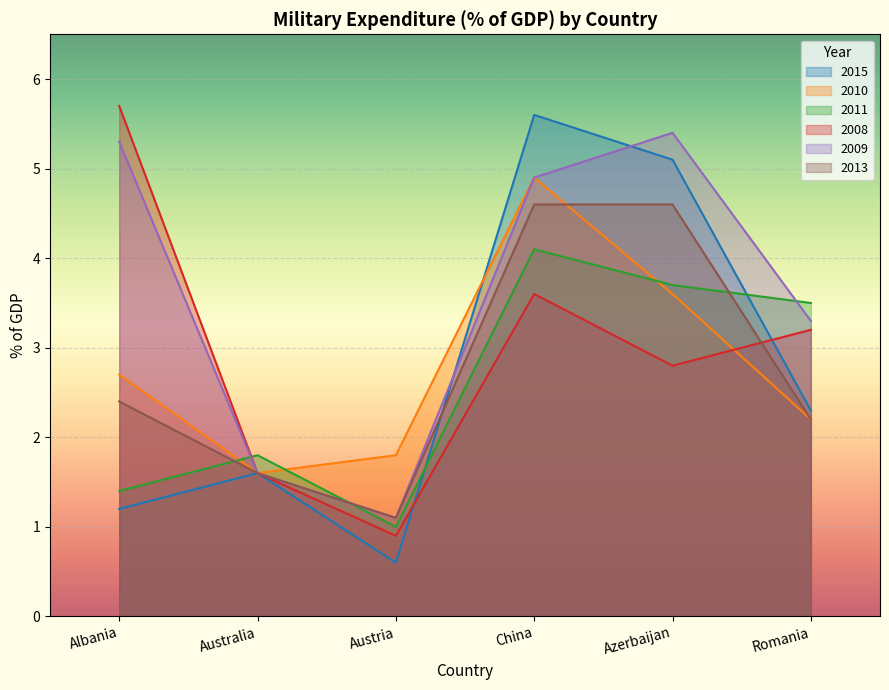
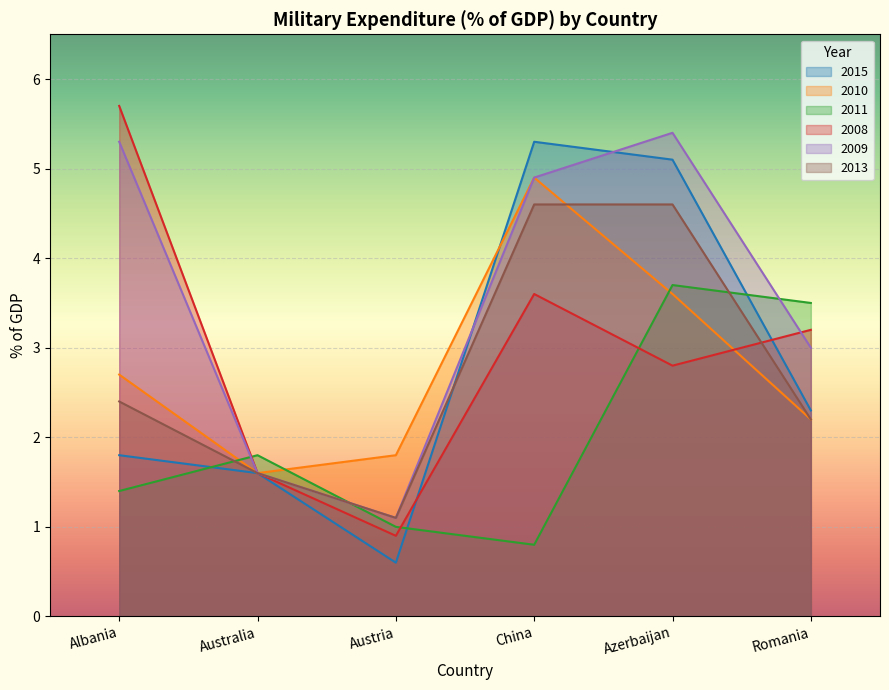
2015, Albania: 1.2 -> 1.8
2015, China: 5.6 -> 5.3
2011, China: 4.1 -> 0.8
2009, Romania: 3.3 -> 3.0
